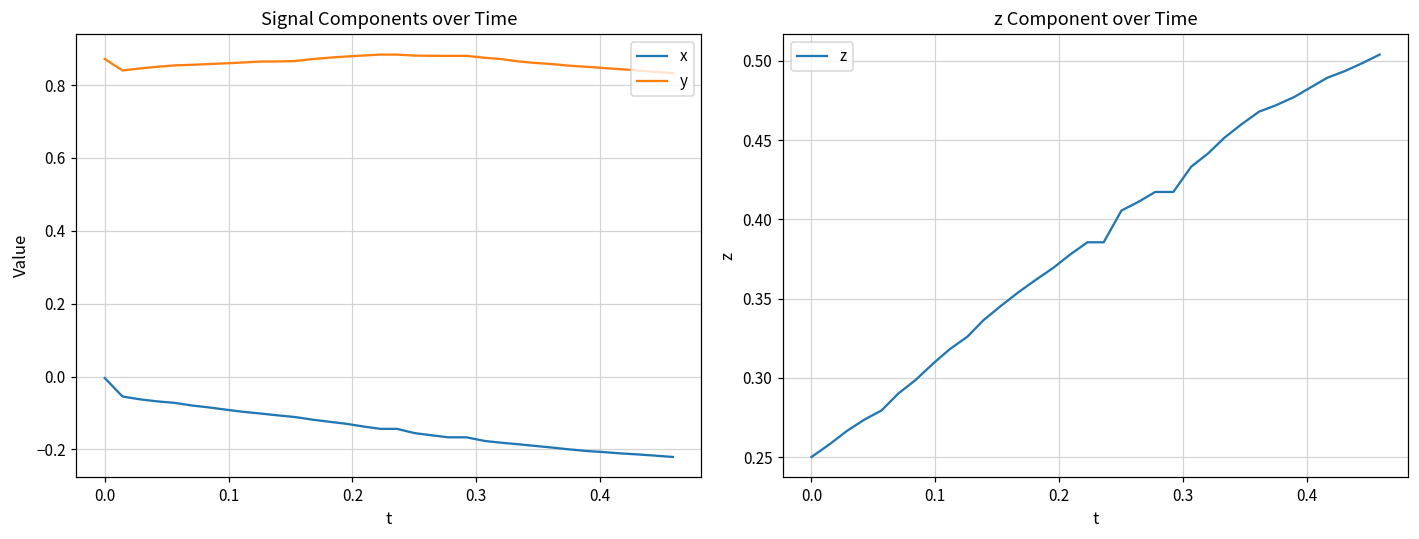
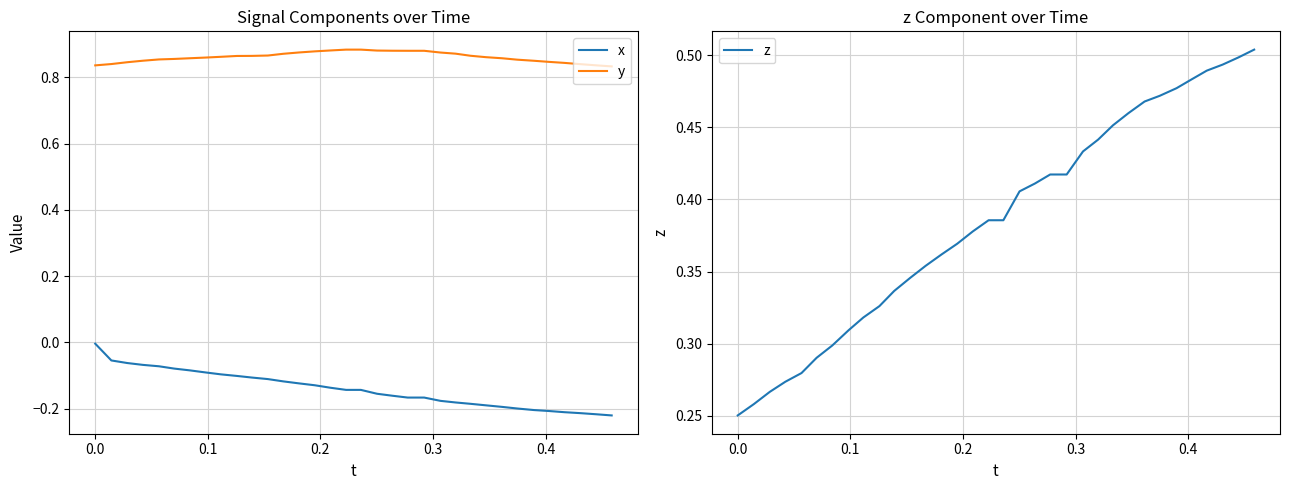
Signal Components over Time, y, 0.0: 0.87 -> 0.84
